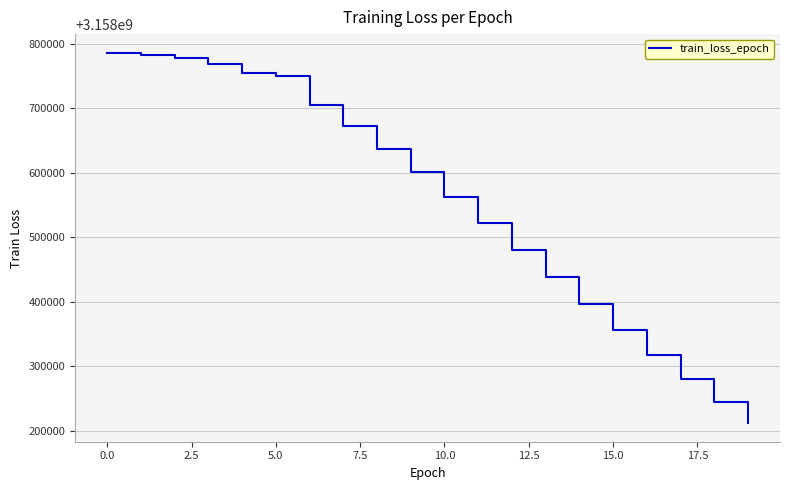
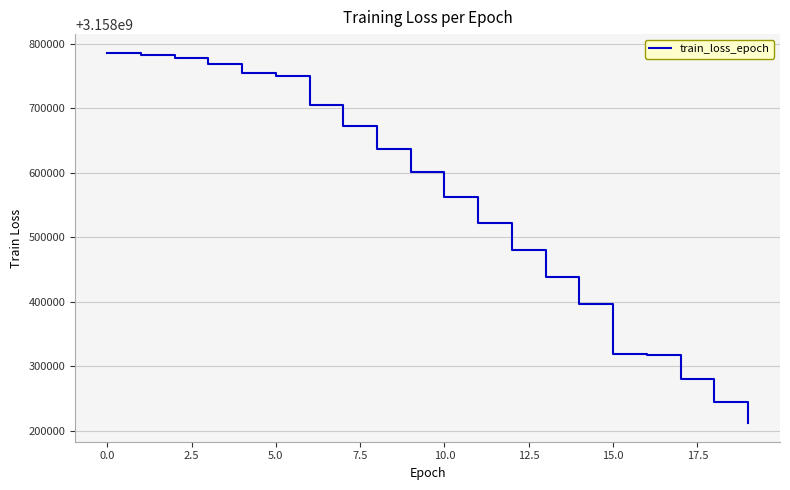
15.0: 3158360000 -> 3158320000
